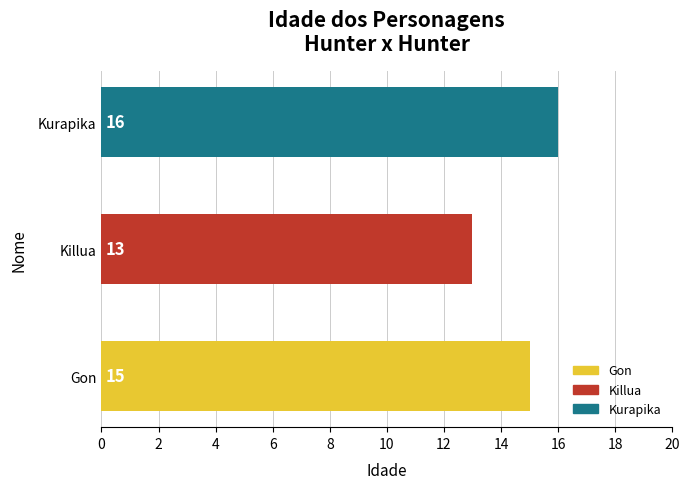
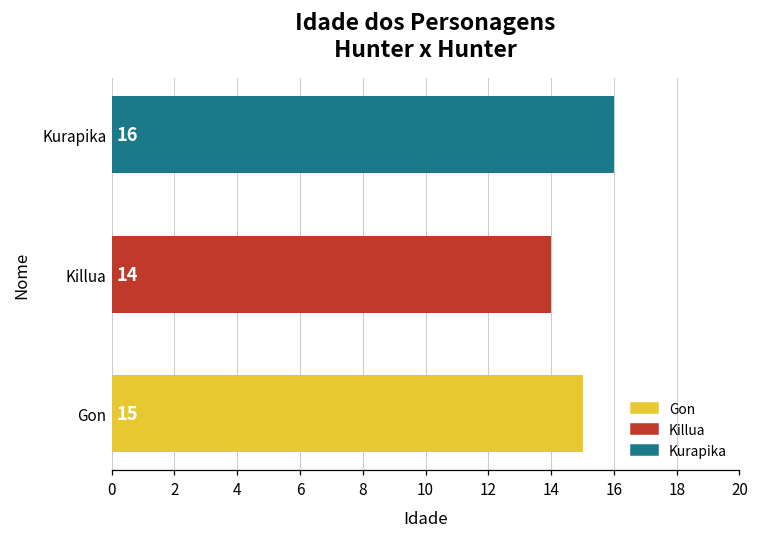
Killua: 13 -> 14
